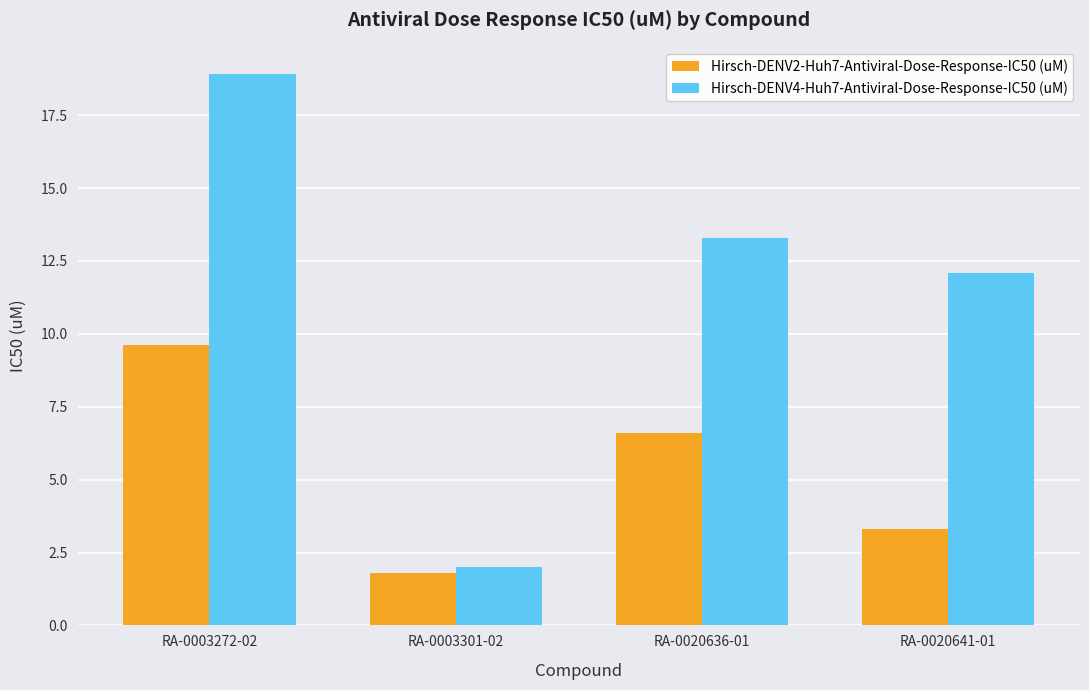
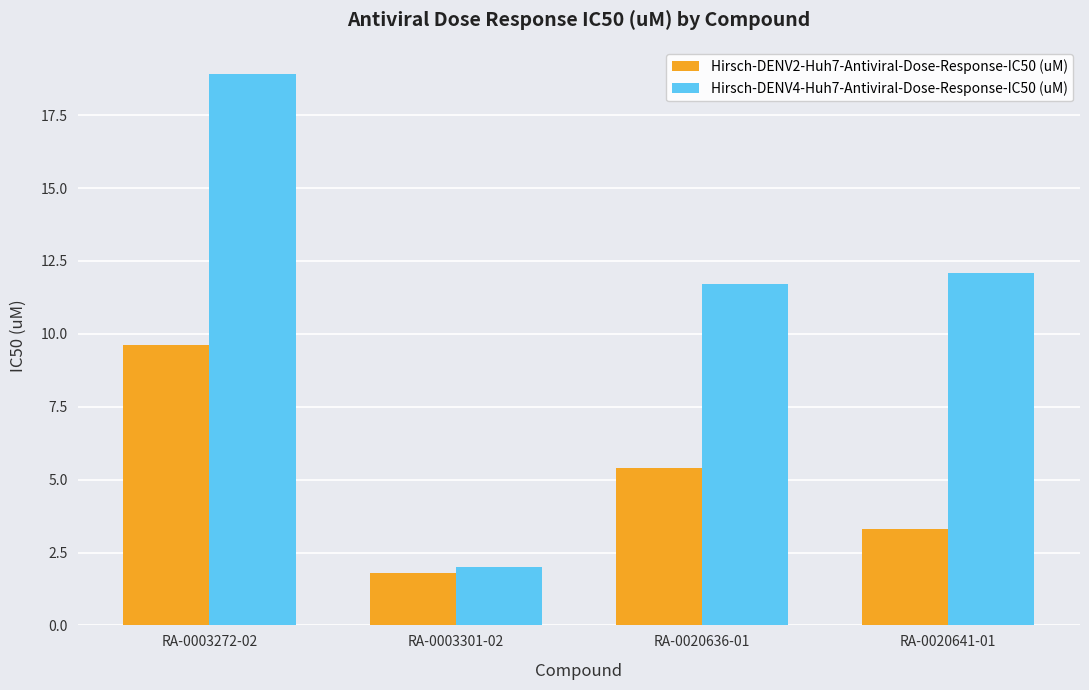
Hirsch-DENV2-Huh7-Antiviral-Dose-Response-IC50 (uM), RA-0020636-01: 6.6 -> 5.4
Hirsch-DENV4-Huh7-Antiviral-Dose-Response-IC50 (uM), RA-0020636-01: 13.3 -> 11.7
